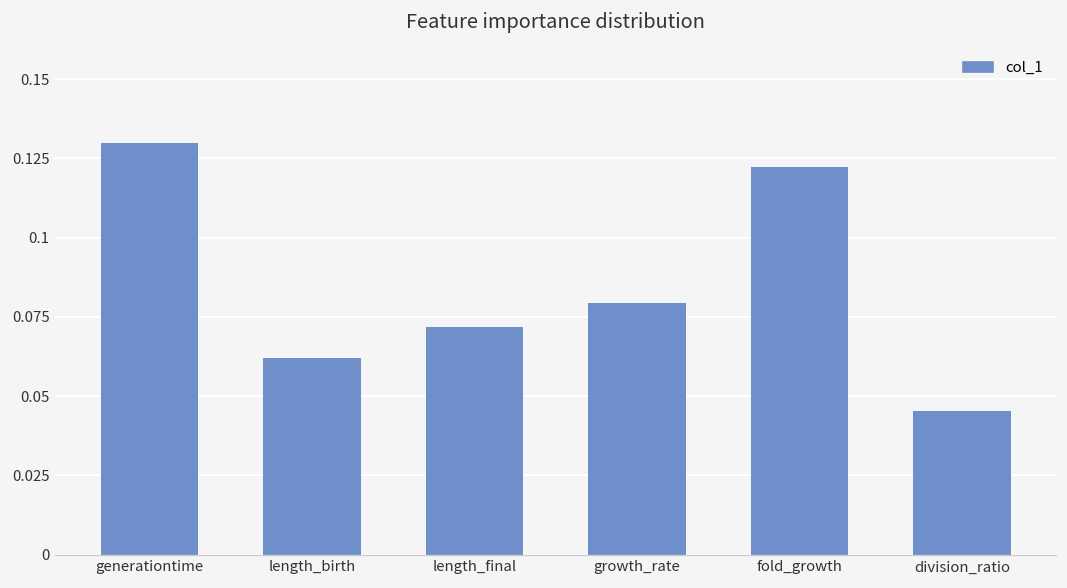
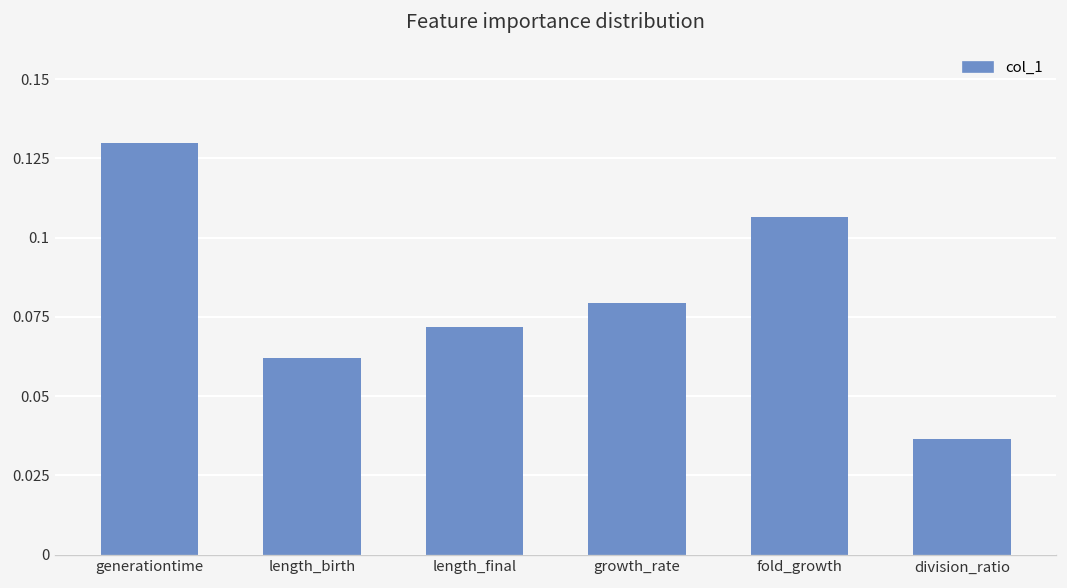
fold_growth: 0.122 -> 0.106
division_ratio: 0.045 -> 0.036
